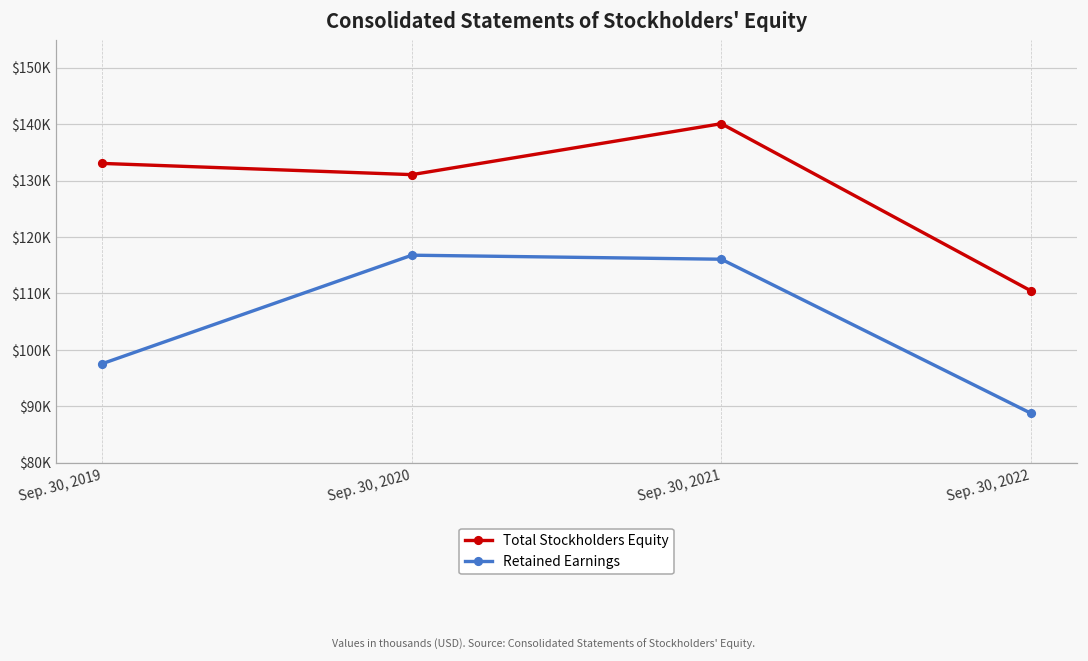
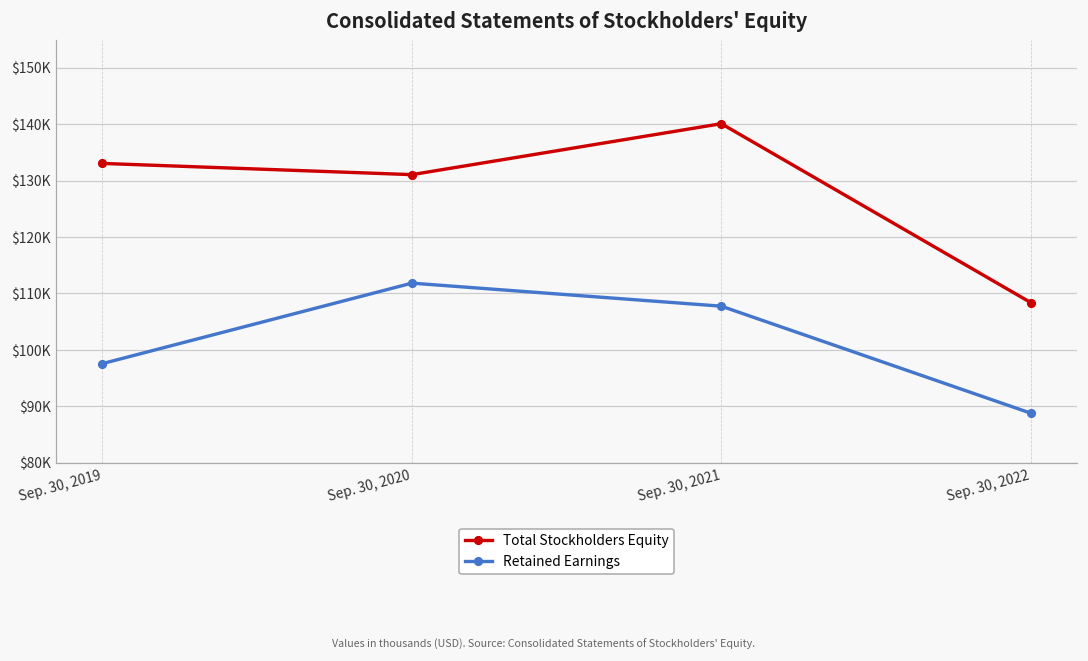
Retained Earnings, Sep. 30, 2020: $117000 -> $112000
Retained Earnings, Sep. 30, 2021: $116000 -> $108000
Total Stockholders Equity, Sep. 30, 2022: $110000 -> $108000
